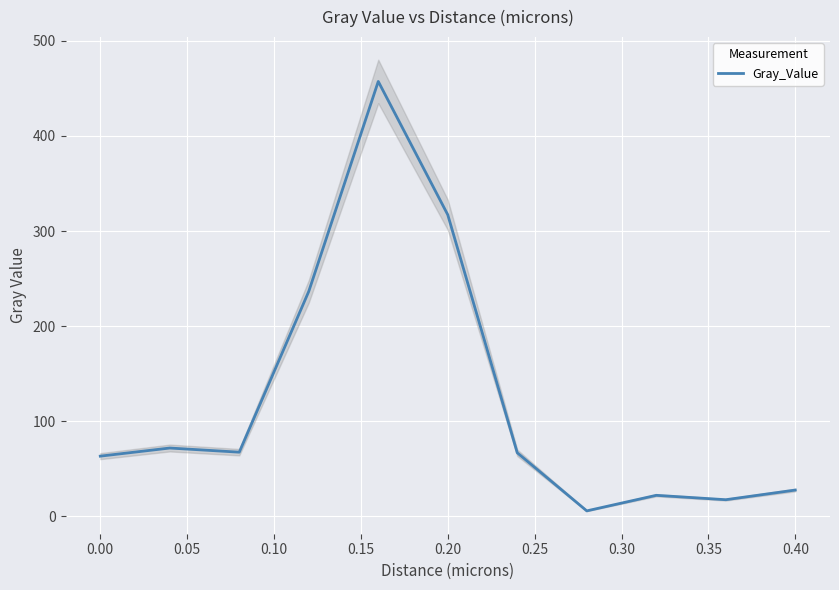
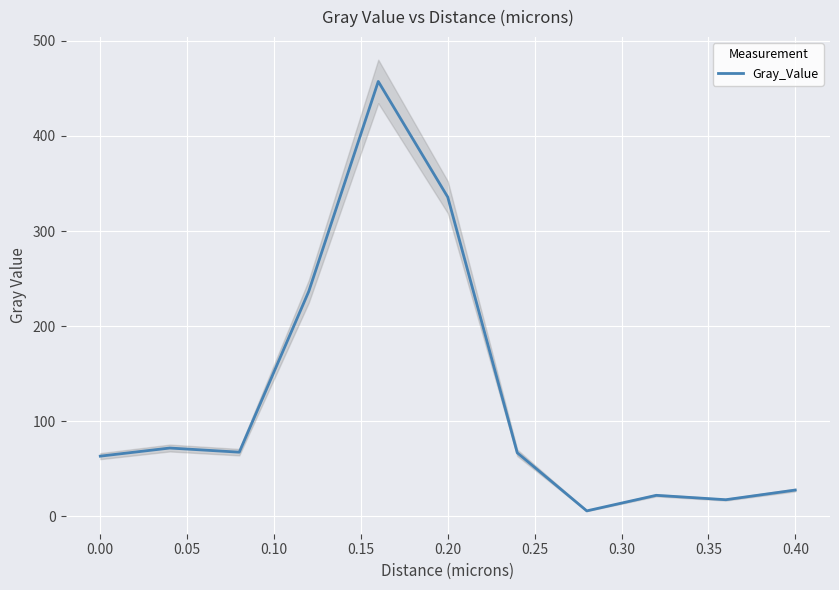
Gray_Value, 0.20: 320 -> 340
